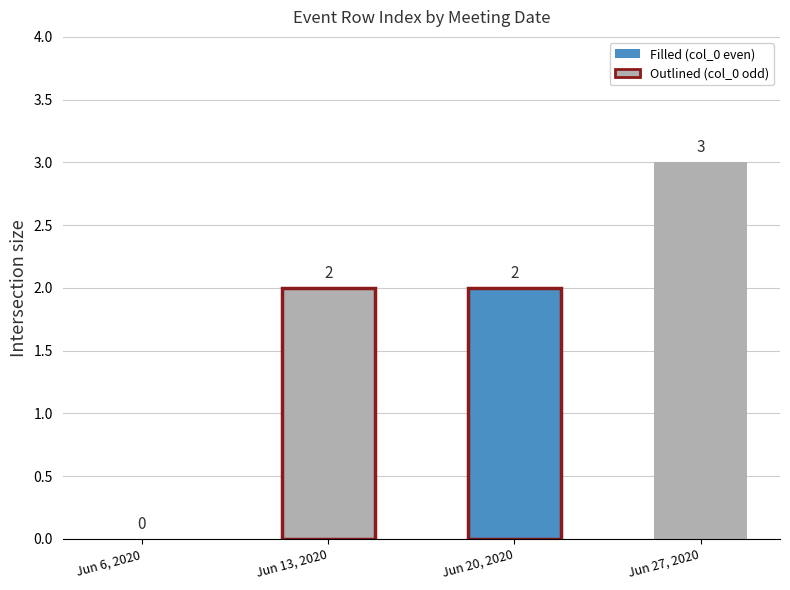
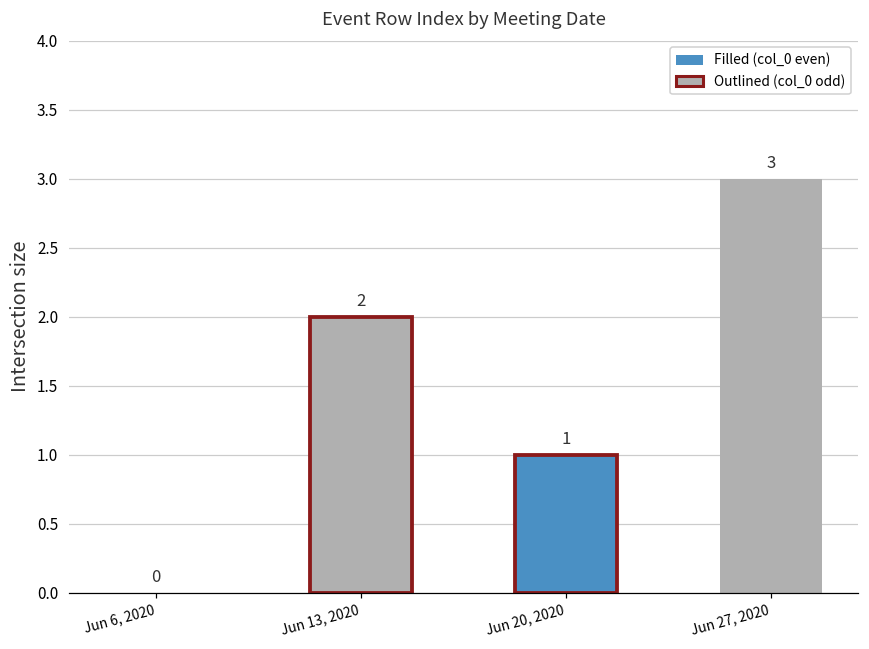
Jun 20, 2020: 2 -> 1
